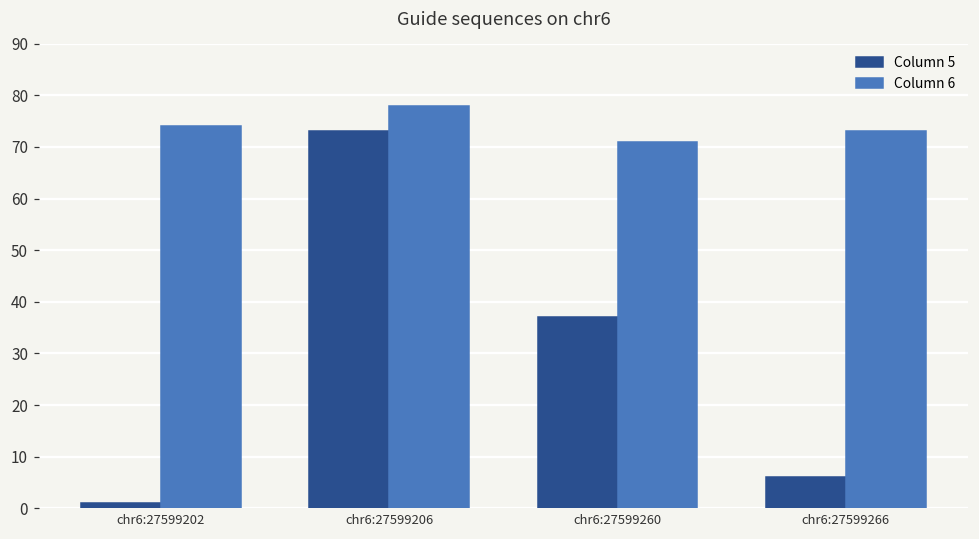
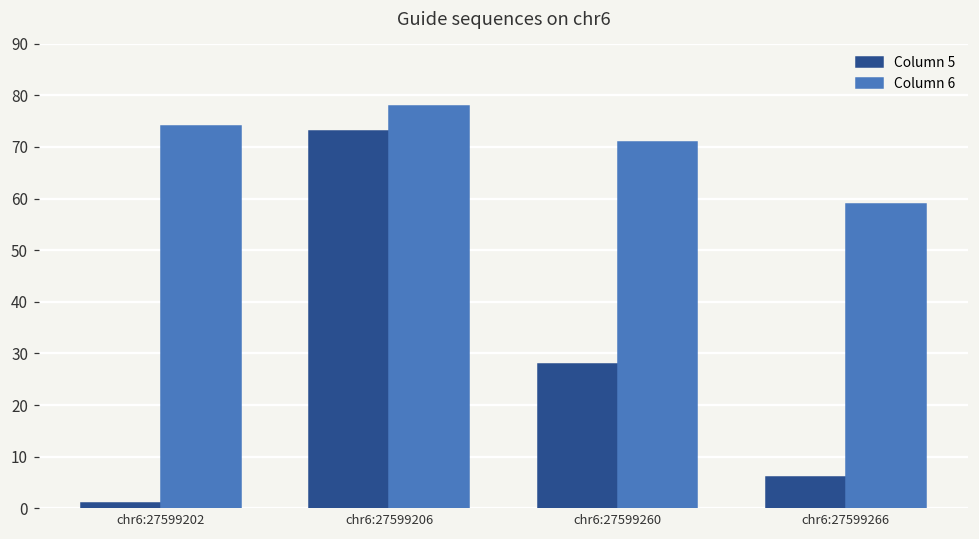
Column 5, chr6:27599260: 37 -> 28
Column 6, chr6:27599266: 73 -> 59
